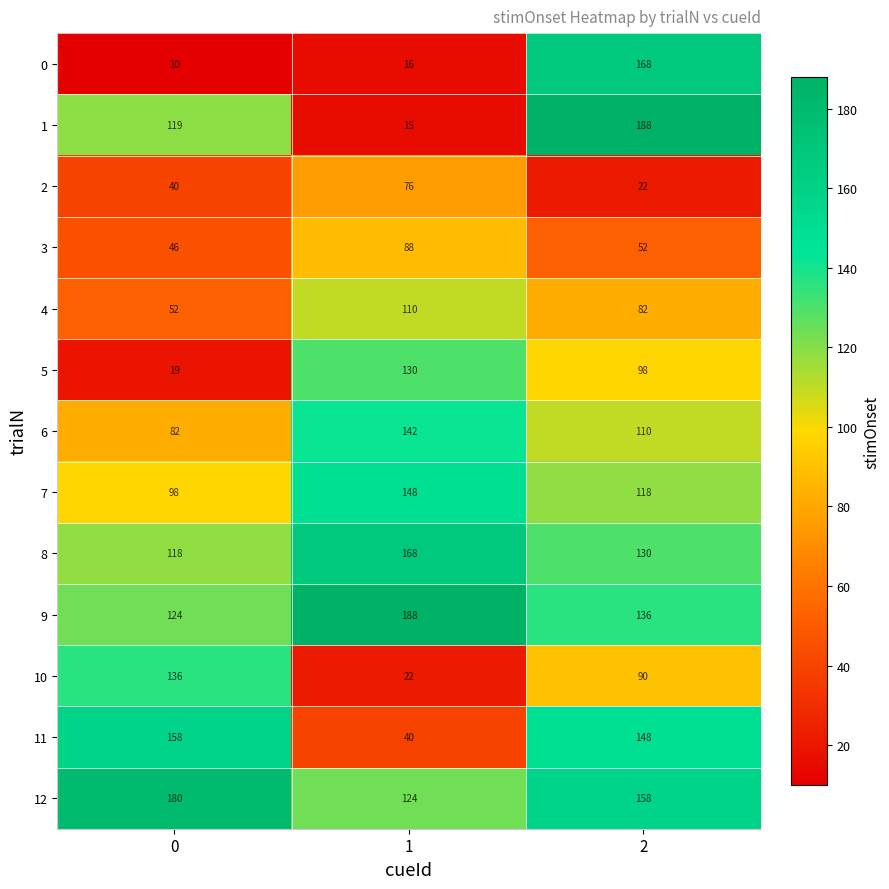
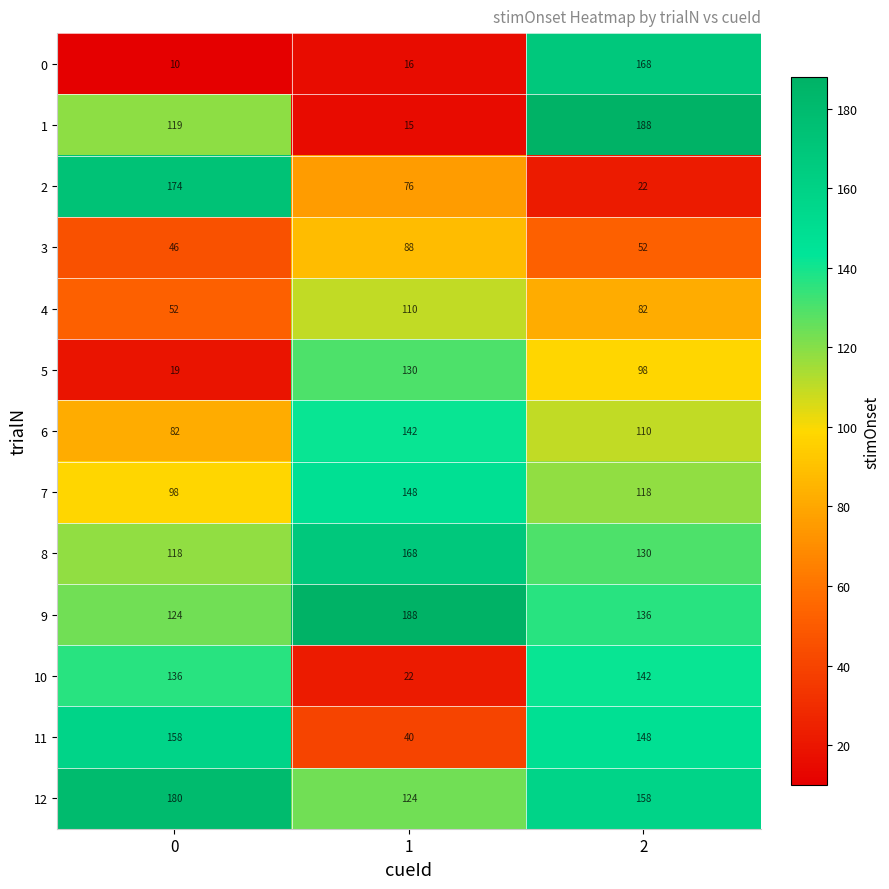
2, 0: 40 -> 174
10, 2: 90 -> 142
